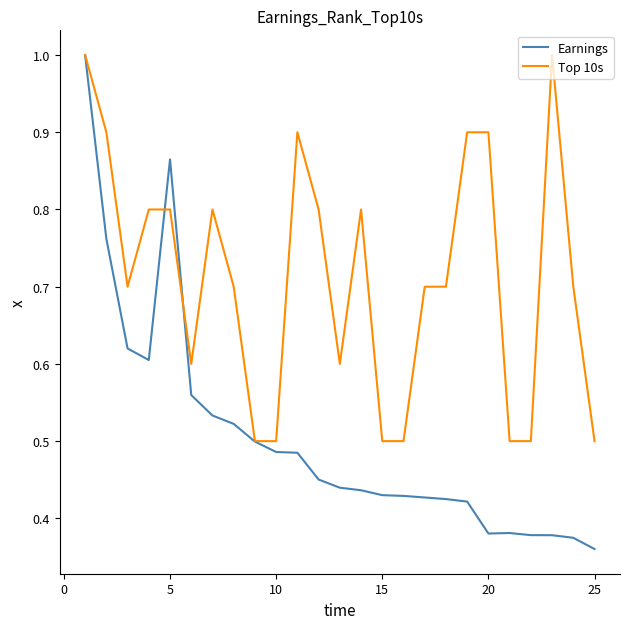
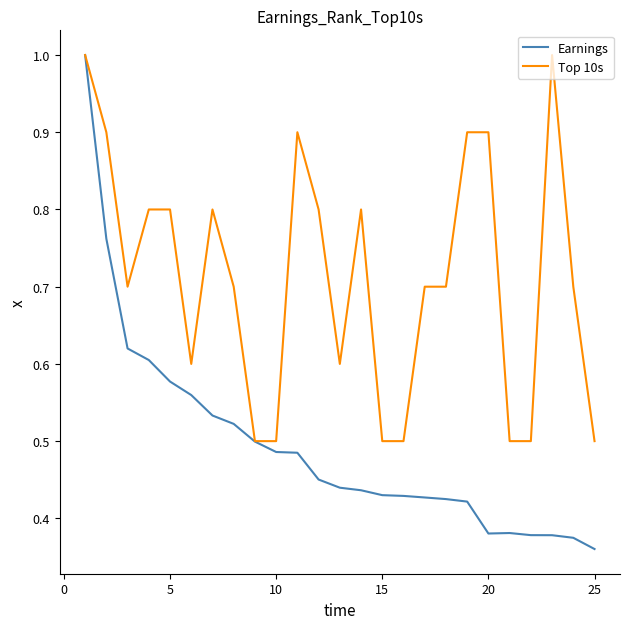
Earnings, 5: 0.86 -> 0.58
